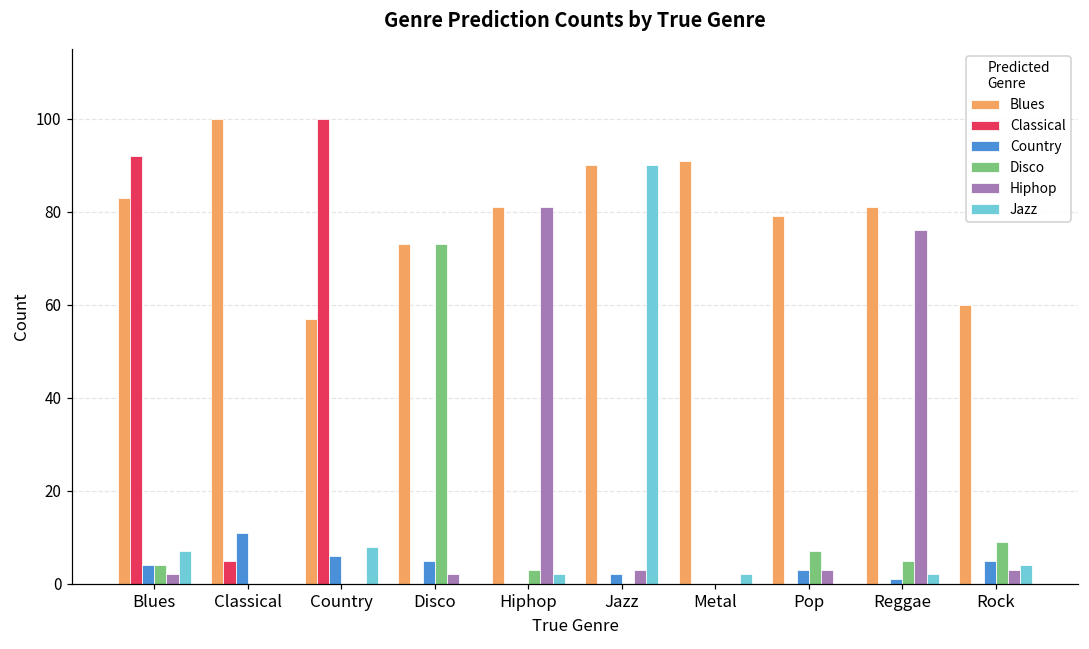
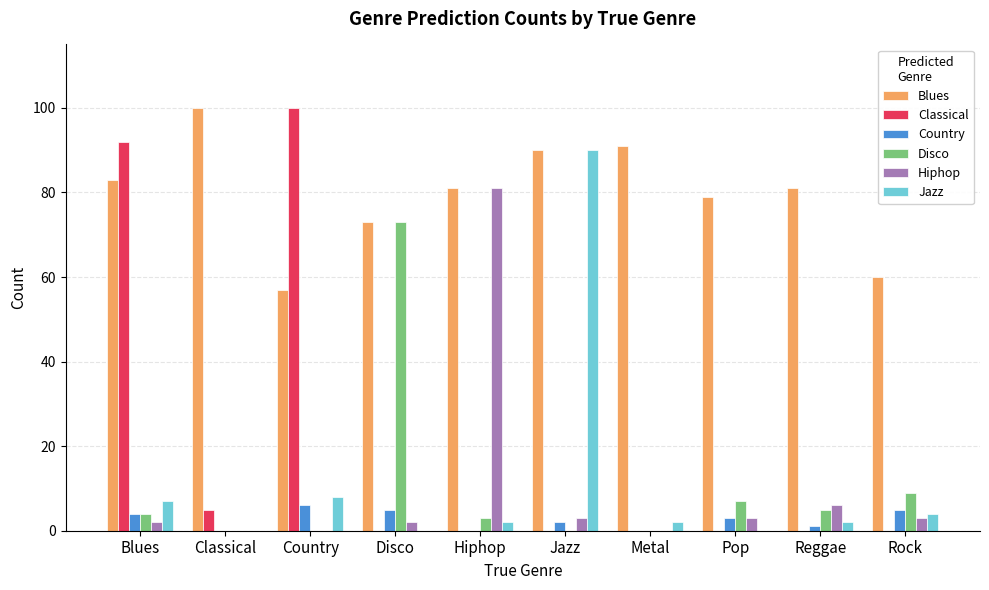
Country, Classical: 11 -> 0
Hiphop, Reggae: 76 -> 6
